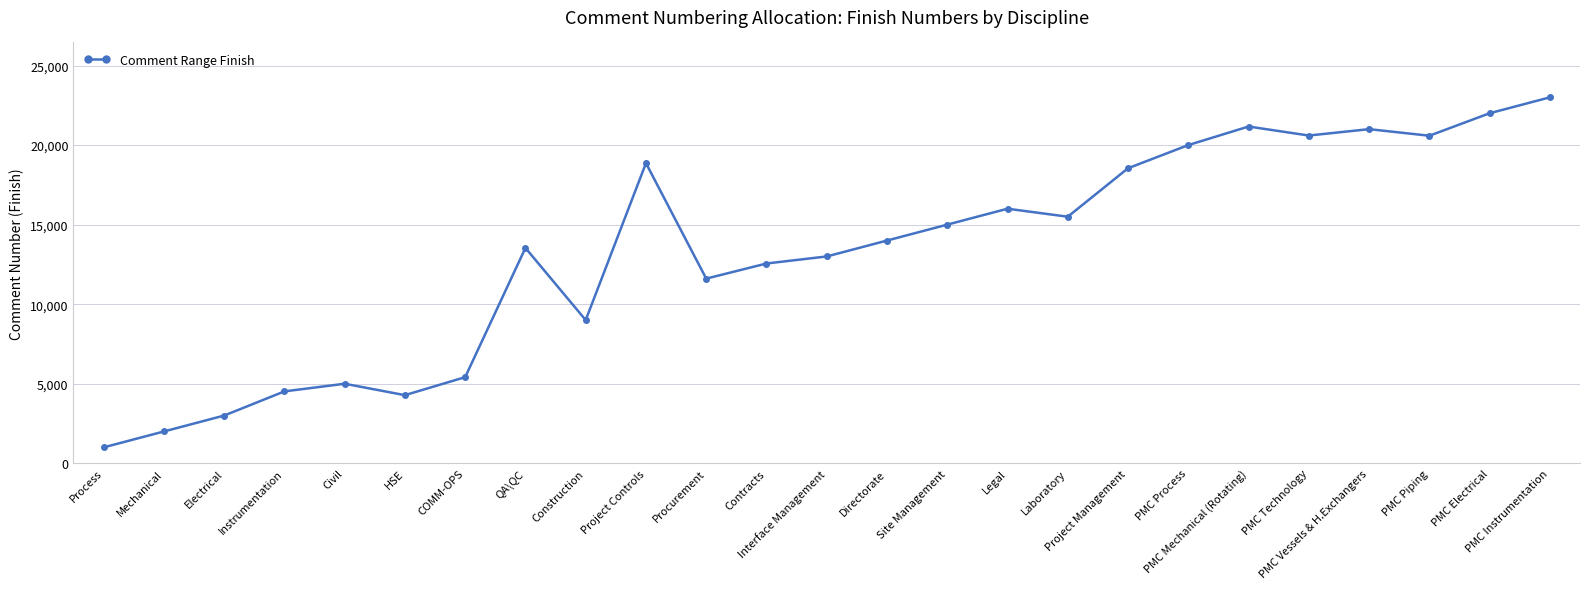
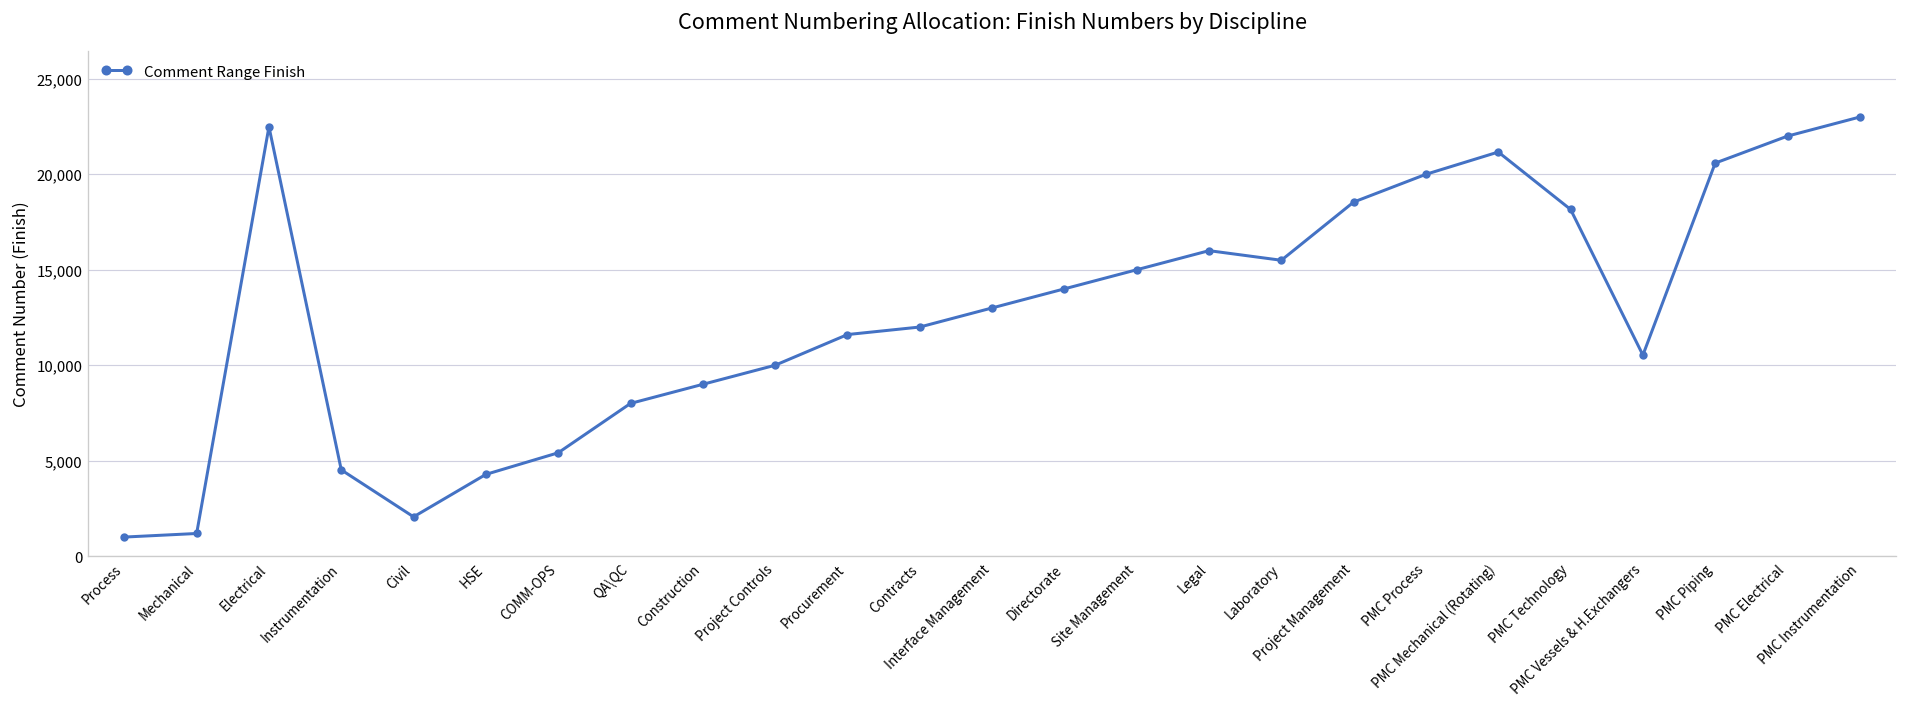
Mechanical: 2,000 -> 1,200
Electrical: 3,000 -> 22,500
Civil: 5,000 -> 2,100
QA\QC: 13,500 -> 8,000
Project Controls: 18,900 -> 10,000
Contracts: 12,600 -> 12,000
PMC Technology: 20,600 -> 18,200
PMC Vessels & H.Exchangers: 21,000 -> 10,500
